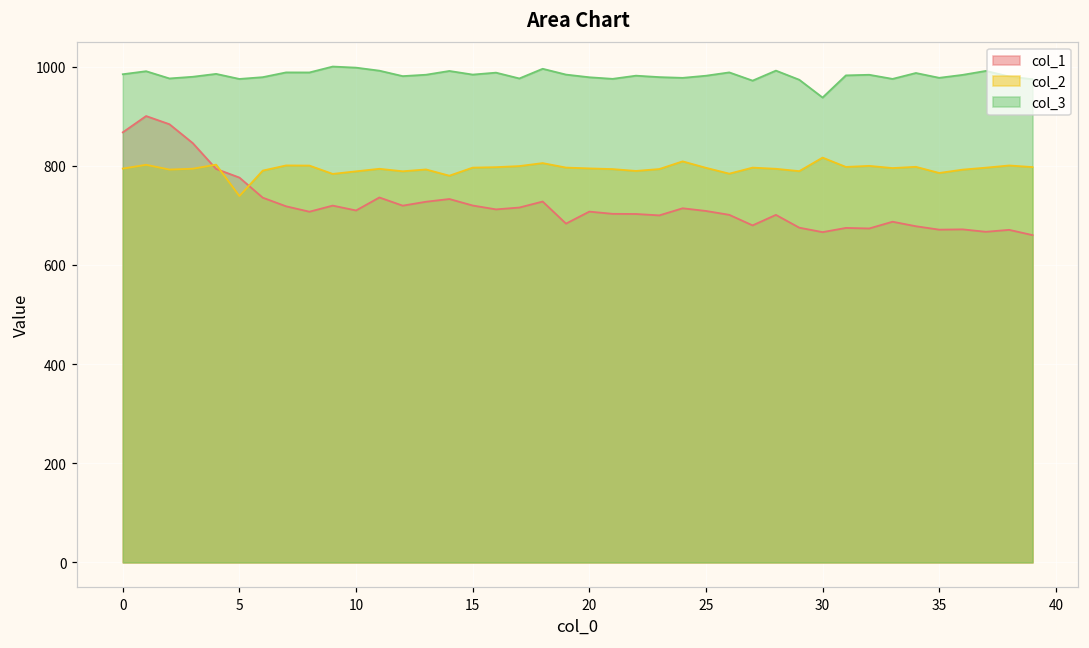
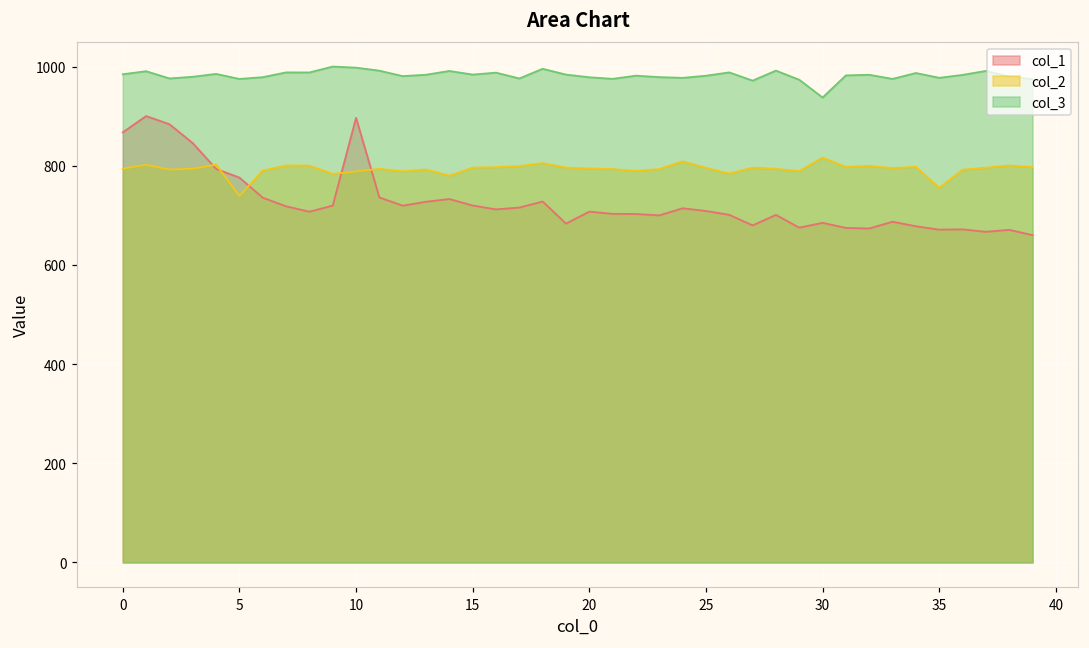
col_1, 10: 710 -> 900
col_1, 30: 670 -> 680
col_2, 35: 790 -> 760
